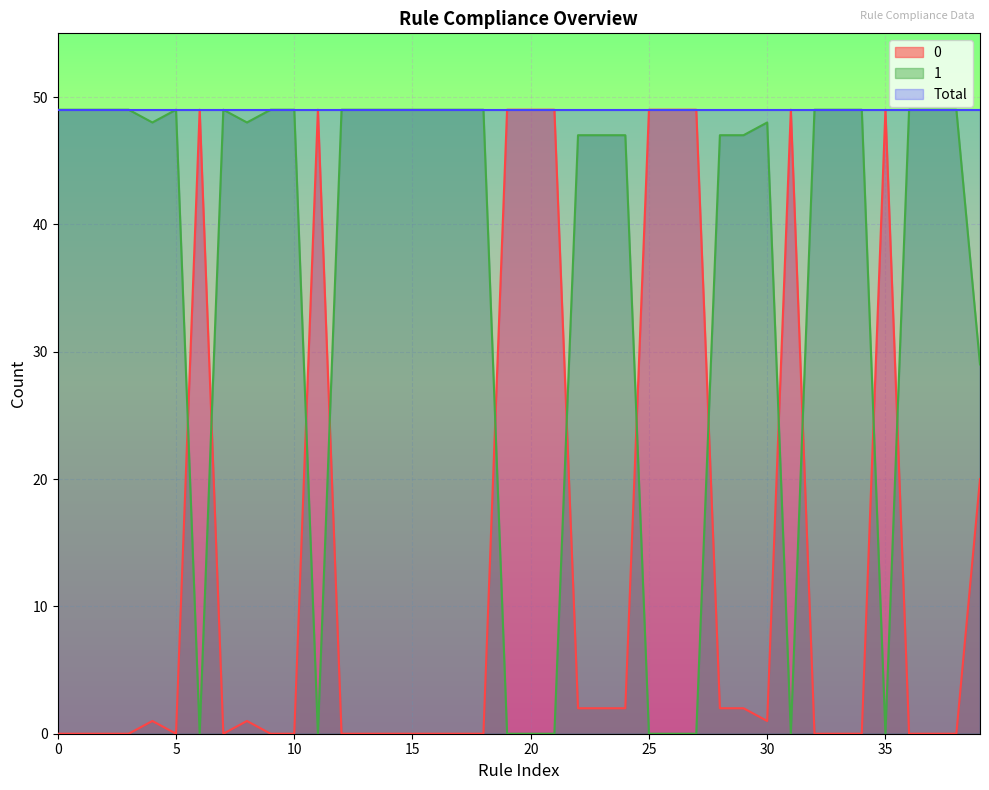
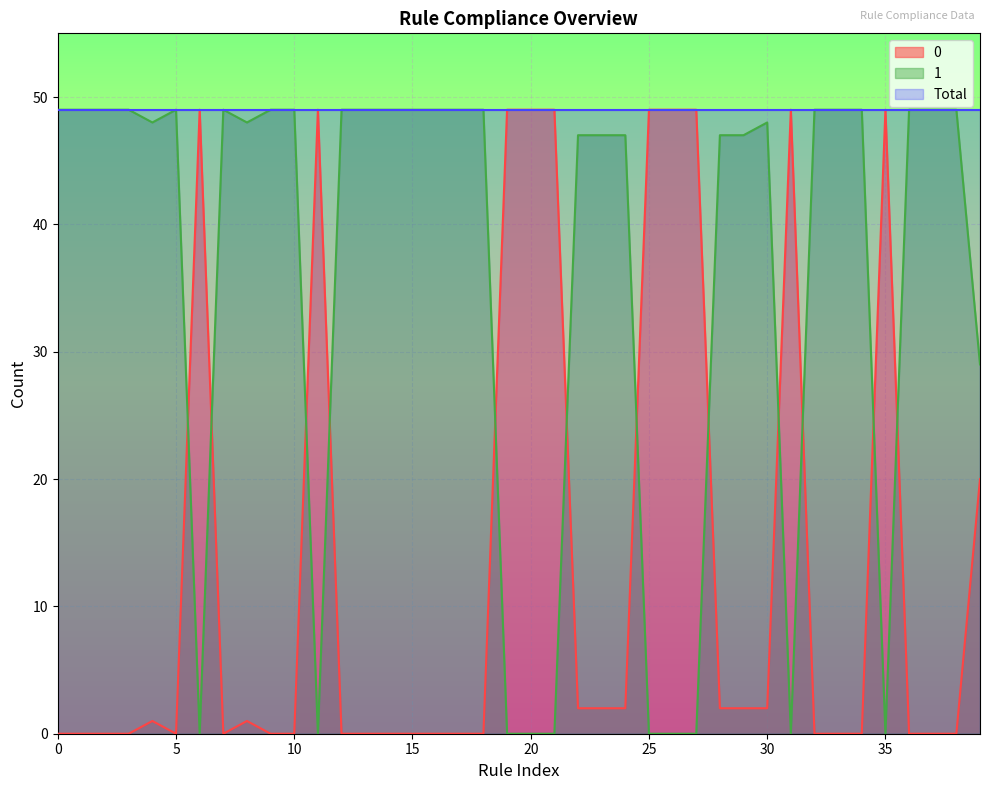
0, 30: 1 -> 2
